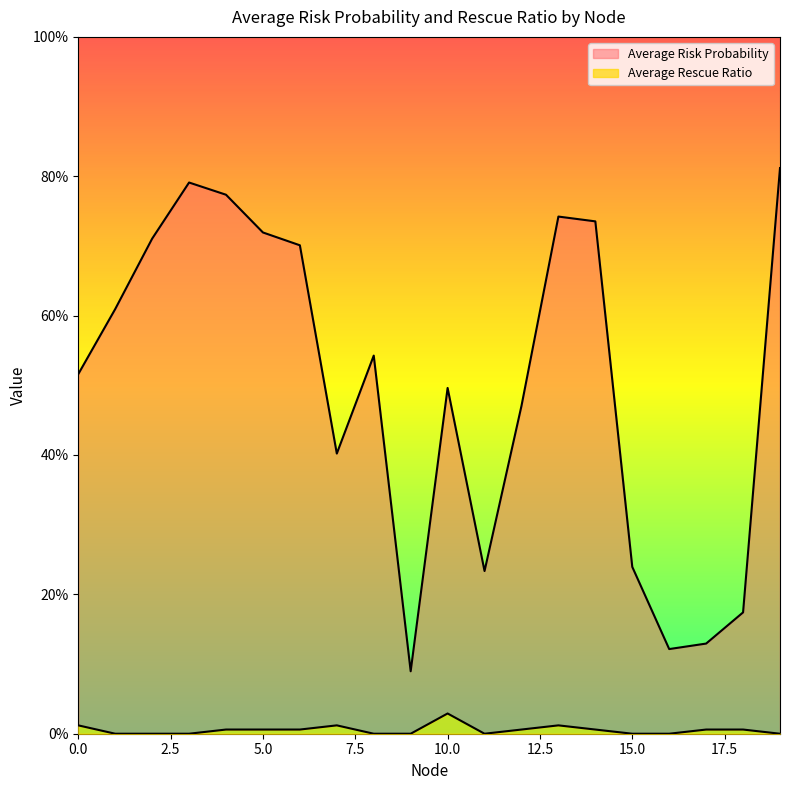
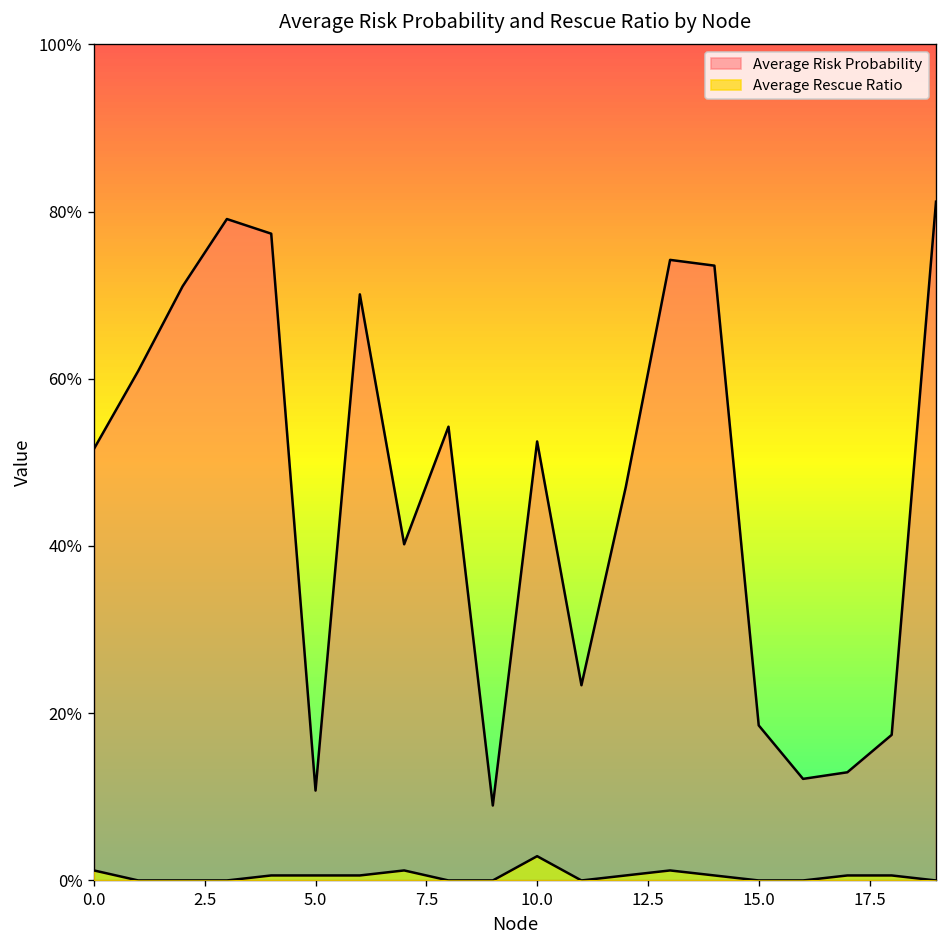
Average Risk Probability, 5.0: 72% -> 11%
Average Risk Probability, 10.0: 50% -> 53%
Average Risk Probability, 15.0: 24% -> 19%
